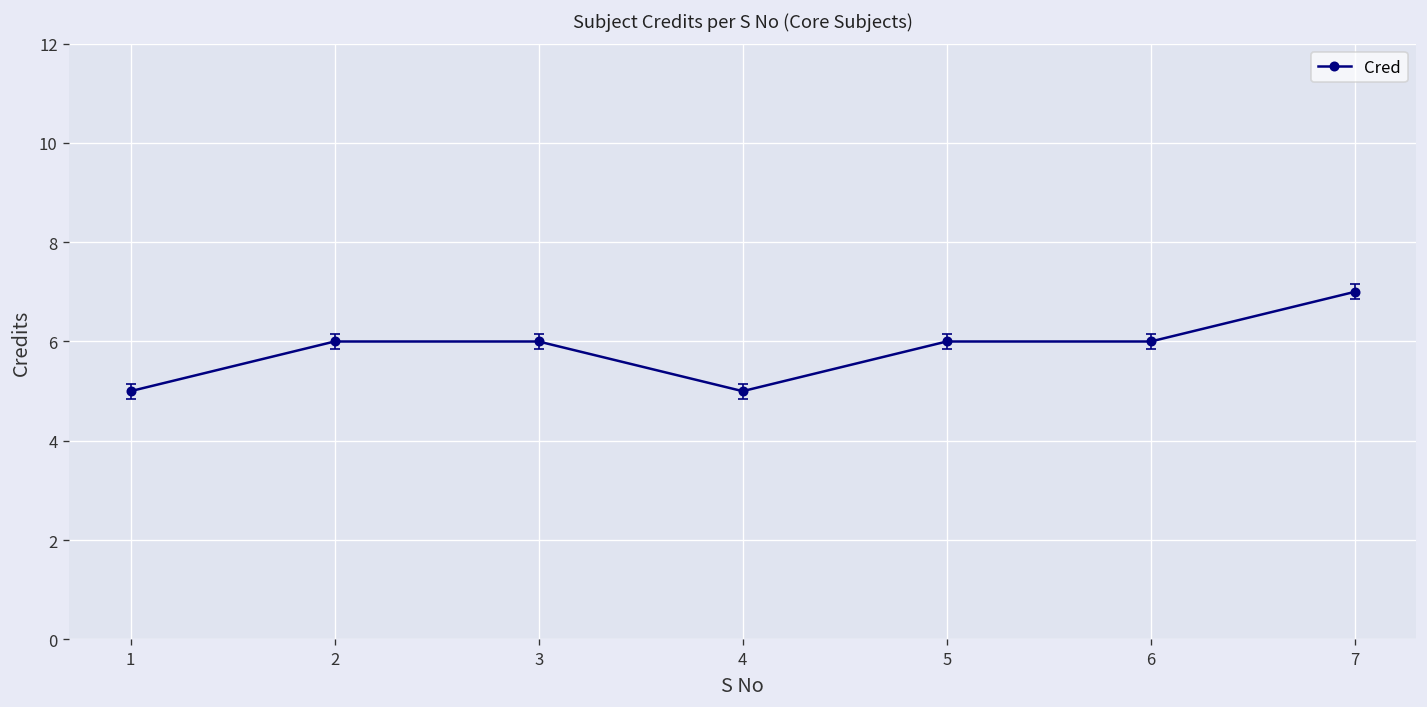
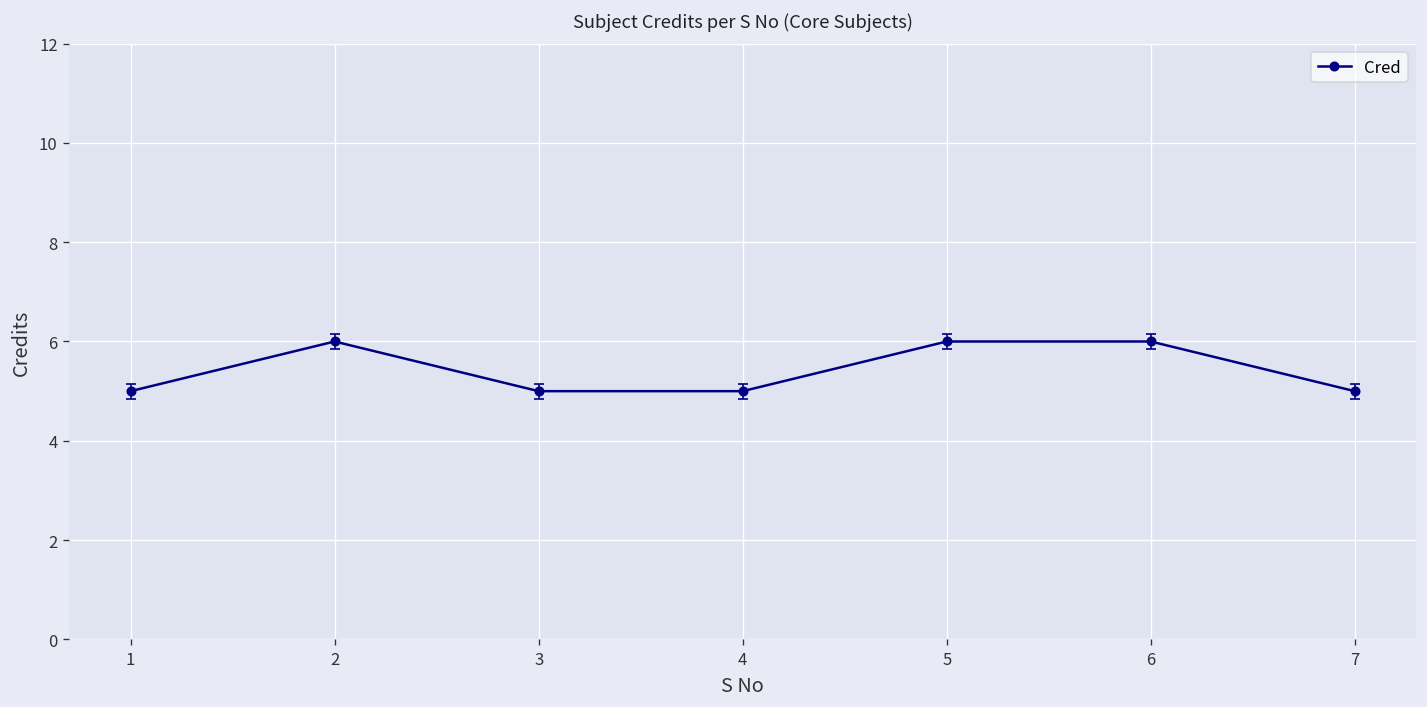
Cred, 3: 6 -> 5
Cred, 7: 7 -> 5
